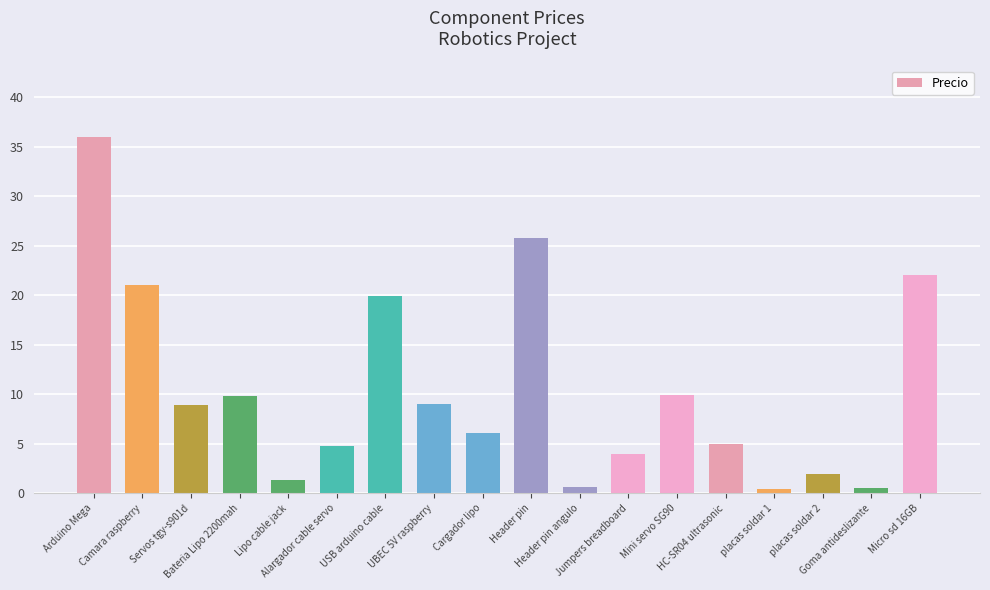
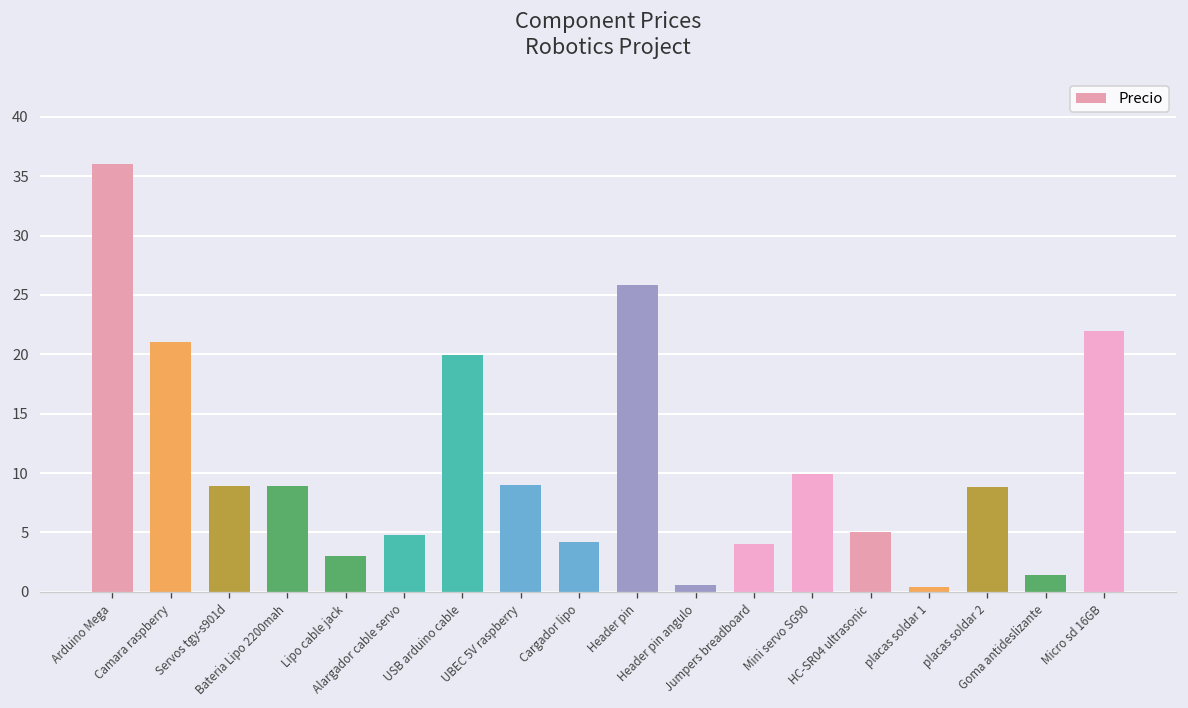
Bateria Lipo 2200mah: 10 -> 9
Lipo cable jack: 1 -> 3
Cargador lipo: 6 -> 4
placas soldar 2: 2 -> 9
Goma antideslizante: 0 -> 1
